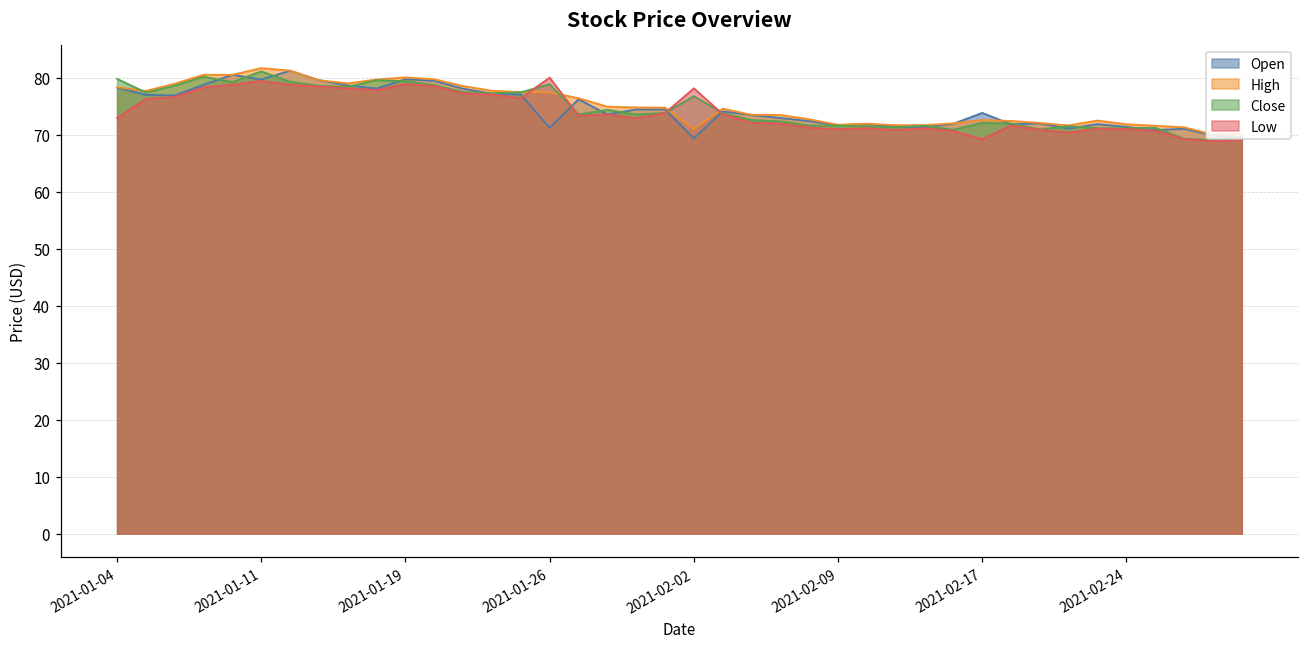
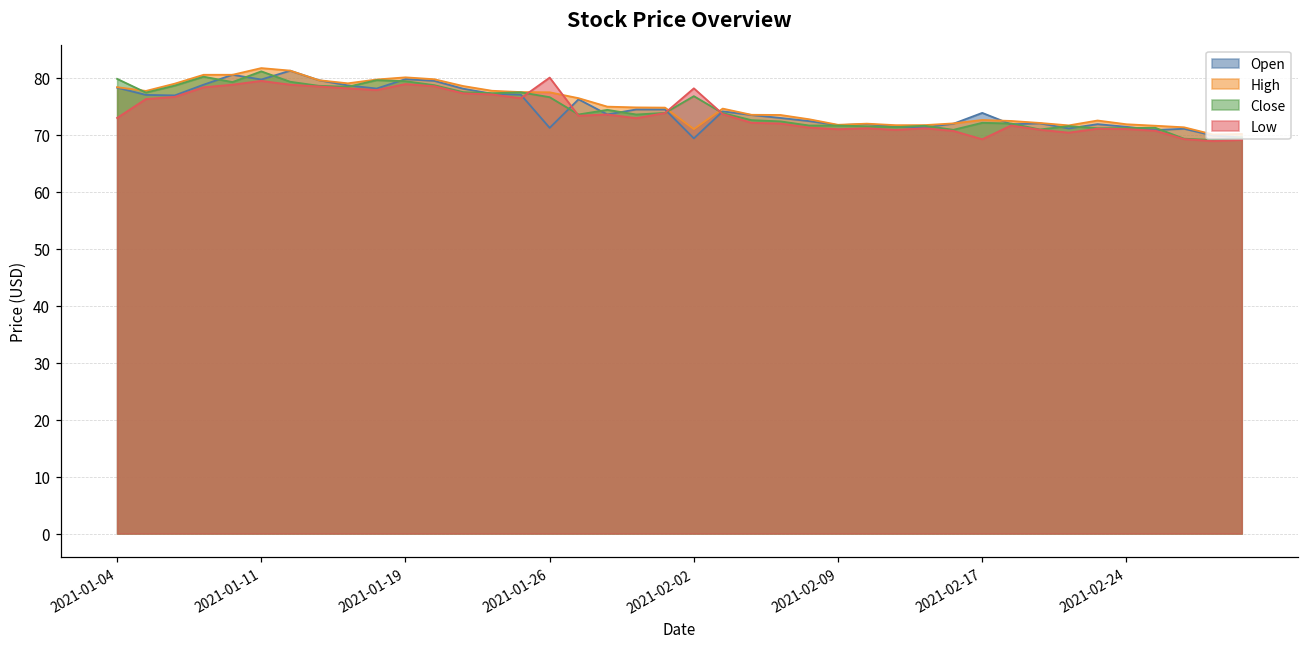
Close, 2021-01-26: 79 -> 77
